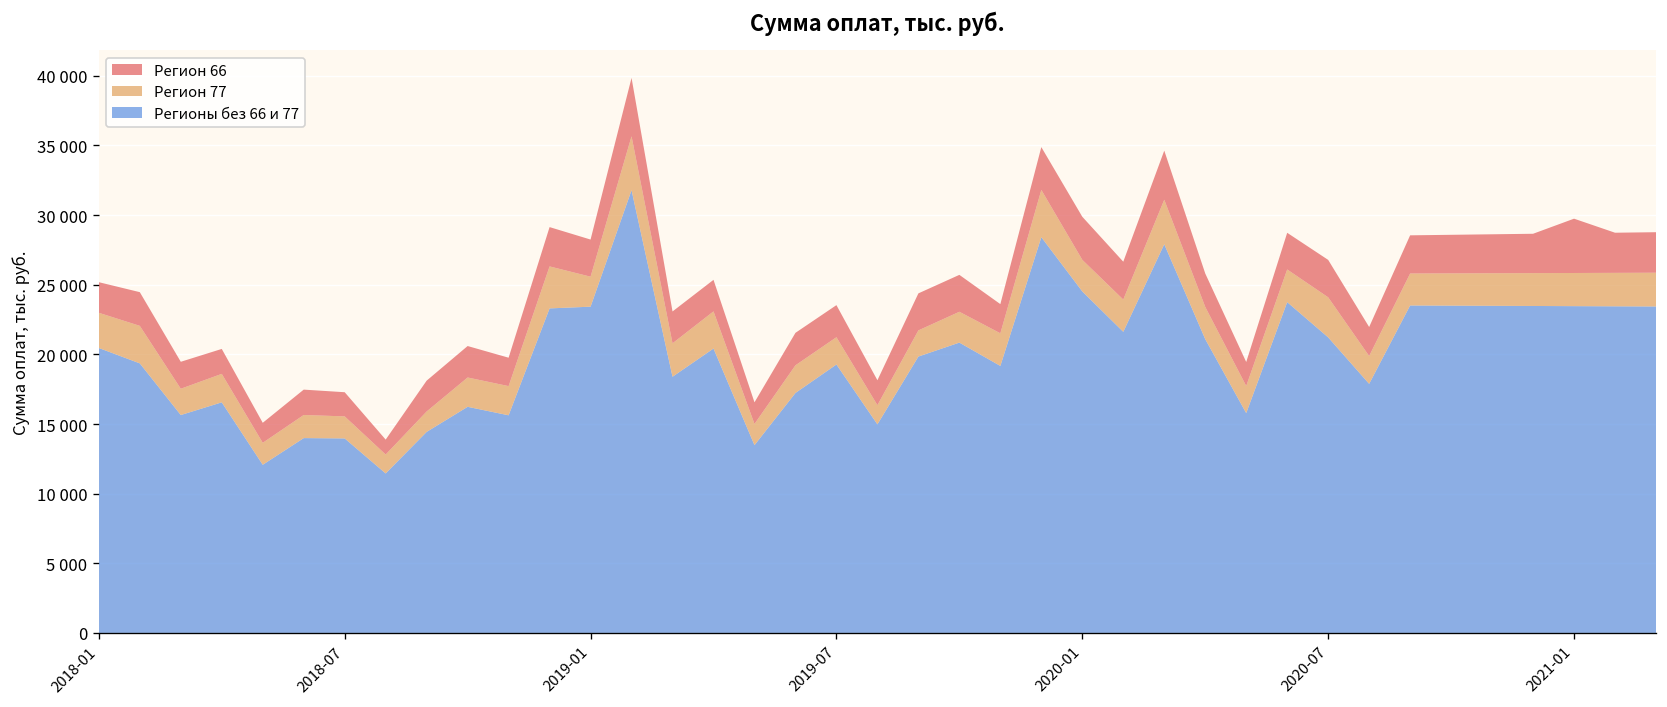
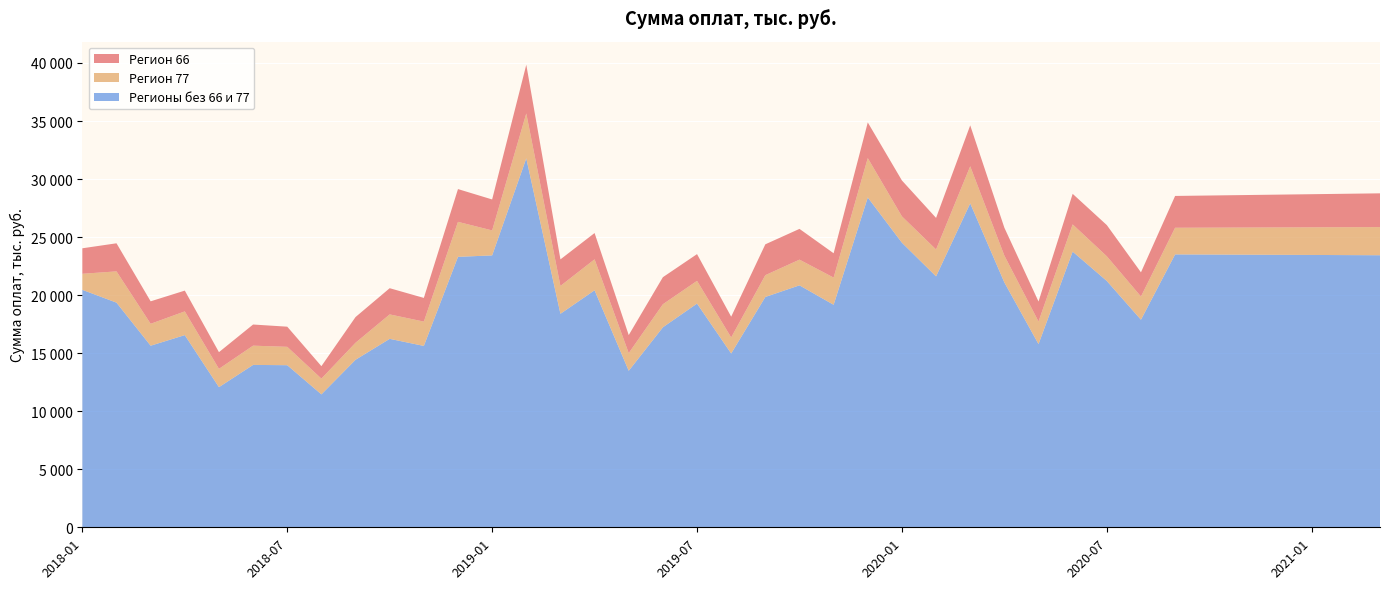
Регион 77, 2018-01: 2500 -> 1400
Регион 77, 2020-07: 2900 -> 2100
Регион 66, 2021-01: 3900 -> 2900
